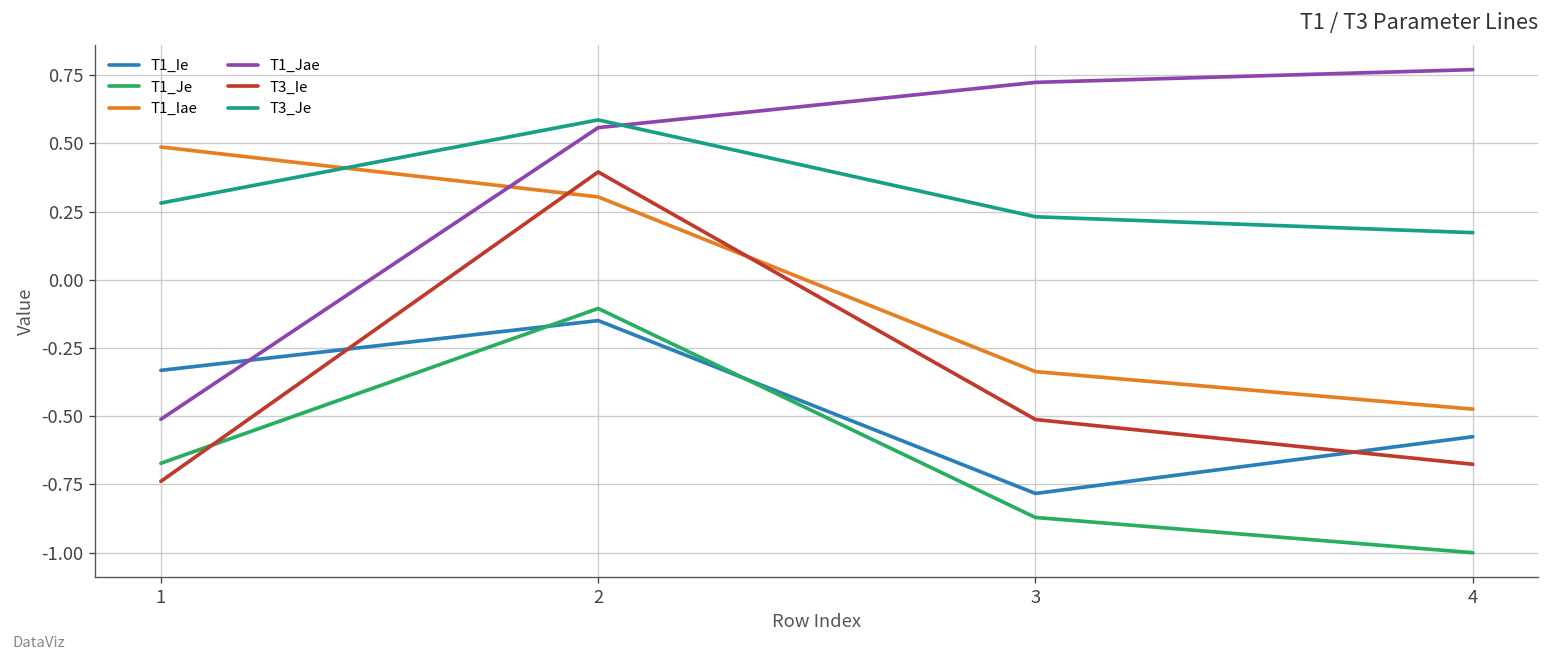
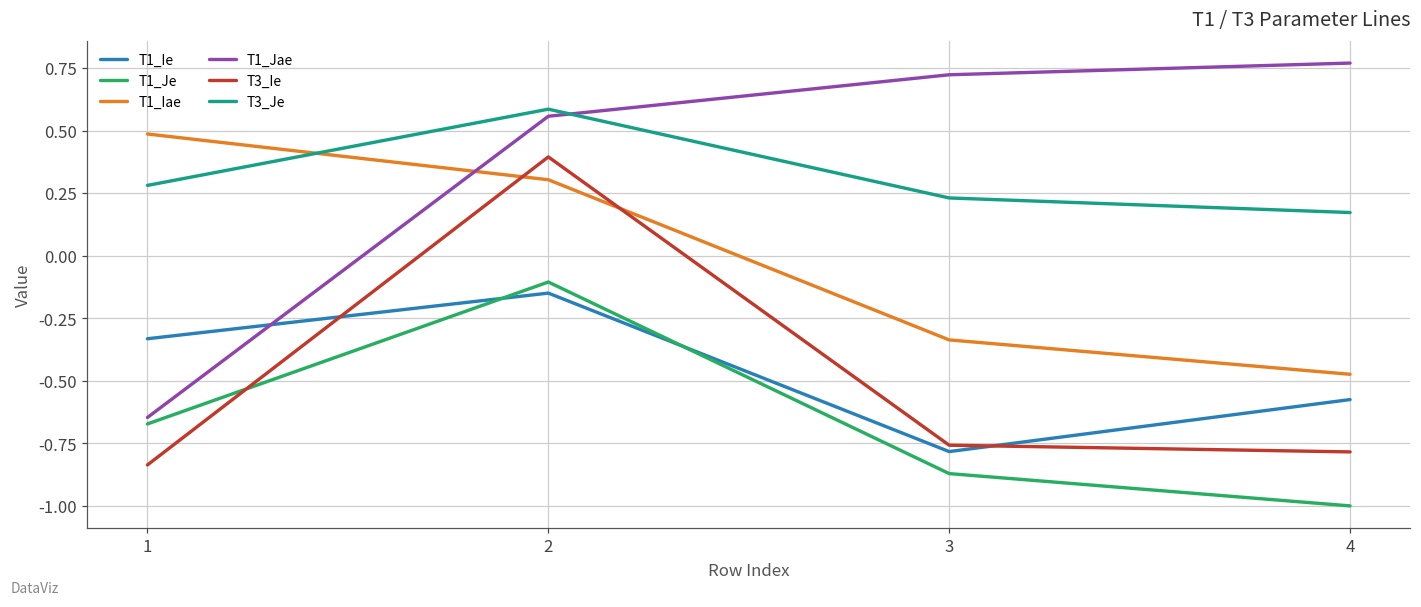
T1_Jae, 1: -0.51 -> -0.65
T3_Ie, 1: -0.74 -> -0.84
T3_Ie, 3: -0.51 -> -0.76
T3_Ie, 4: -0.68 -> -0.78
